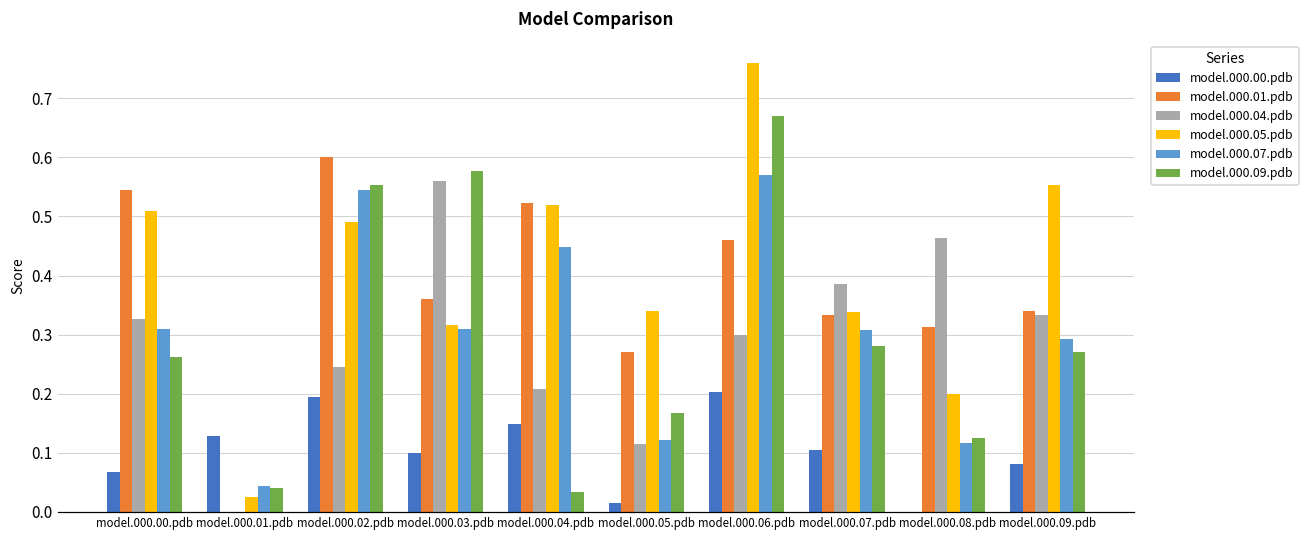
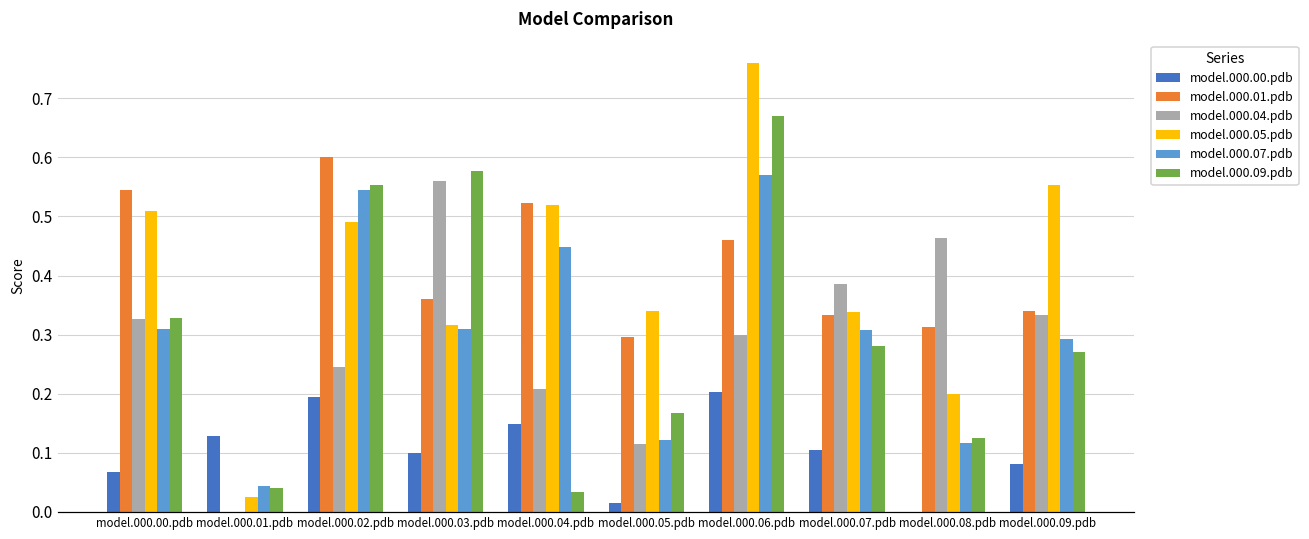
model.000.09.pdb, model.000.00.pdb: 0.26 -> 0.33
model.000.01.pdb, model.000.05.pdb: 0.27 -> 0.30
